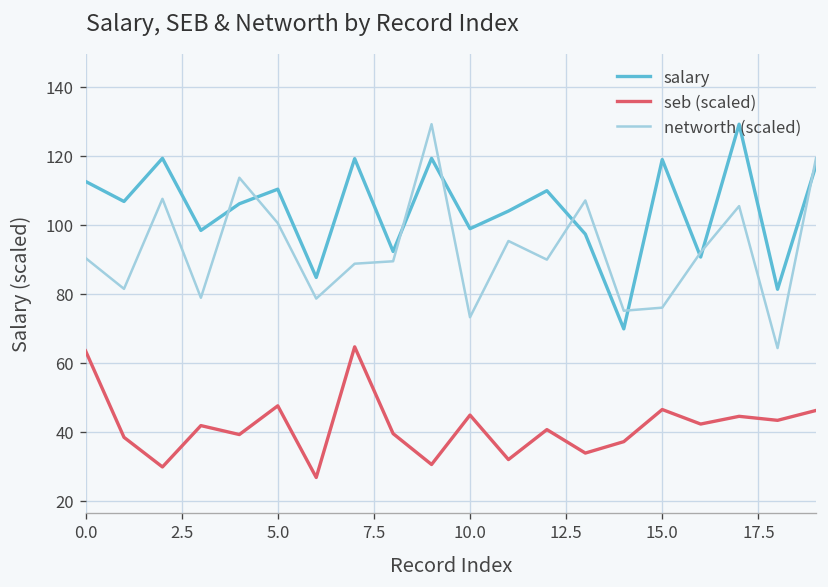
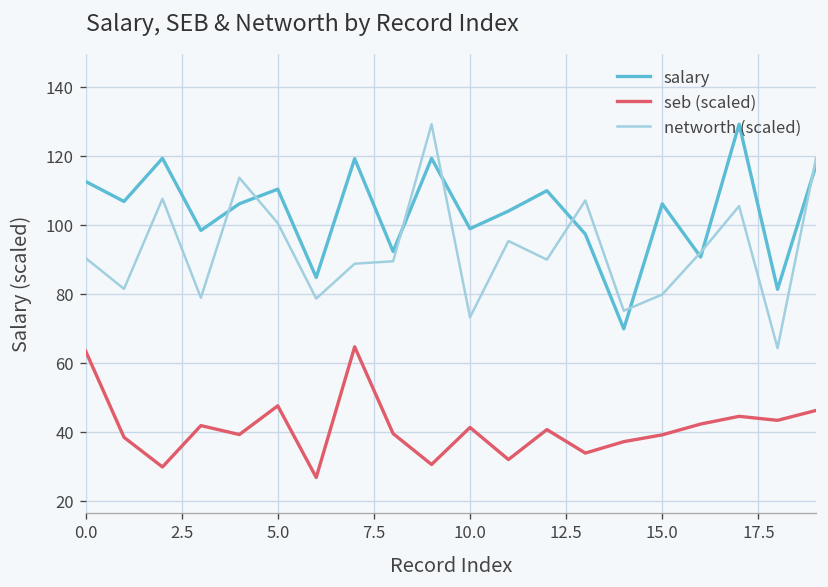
seb (scaled), 10.0: 45 -> 41
salary, 15.0: 119 -> 106
seb (scaled), 15.0: 46 -> 39
networth (scaled), 15.0: 76 -> 80
